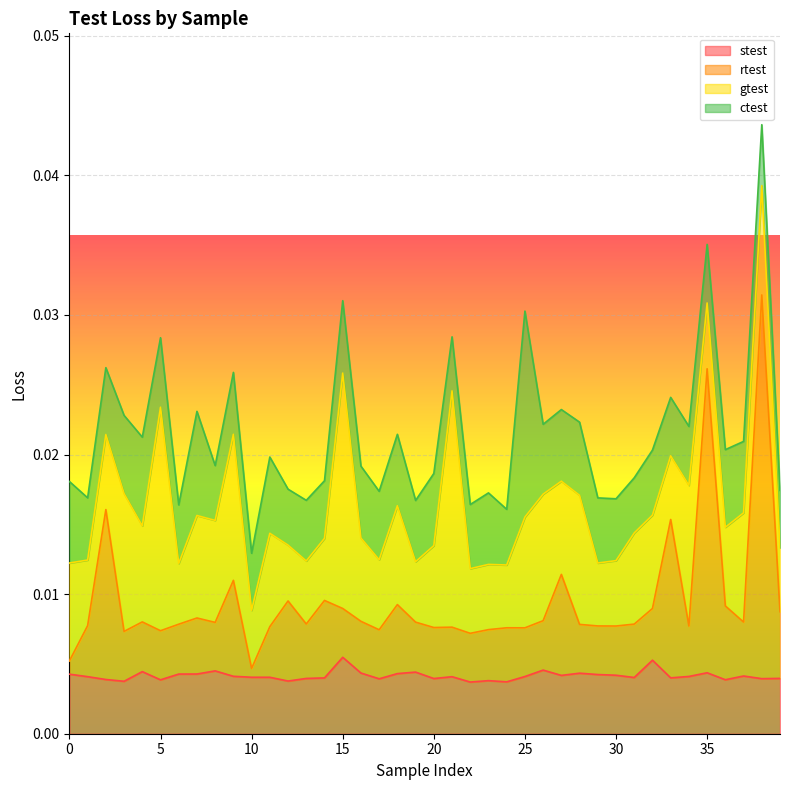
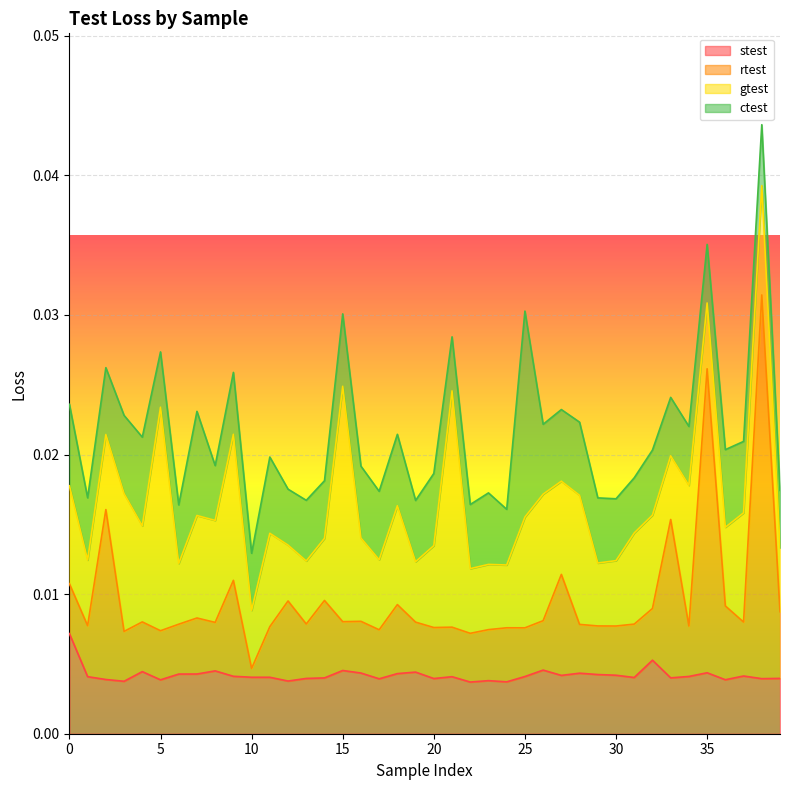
stest, 0: 0.0043 -> 0.0072
rtest, 0: 0.0009 -> 0.0036
ctest, 5: 0.0050 -> 0.0040
stest, 15: 0.0055 -> 0.0045
